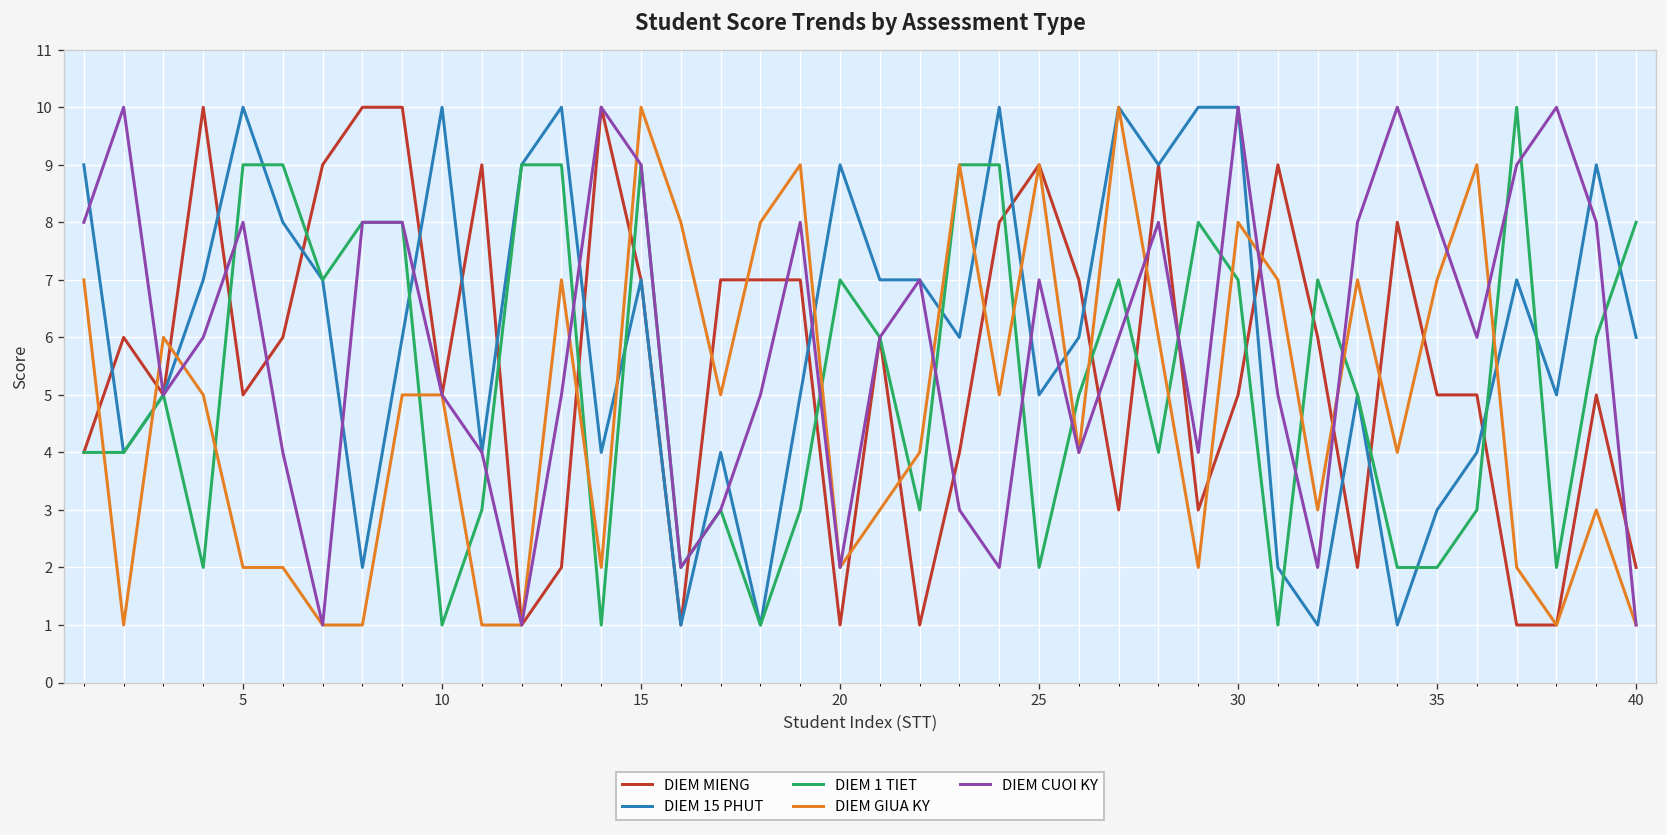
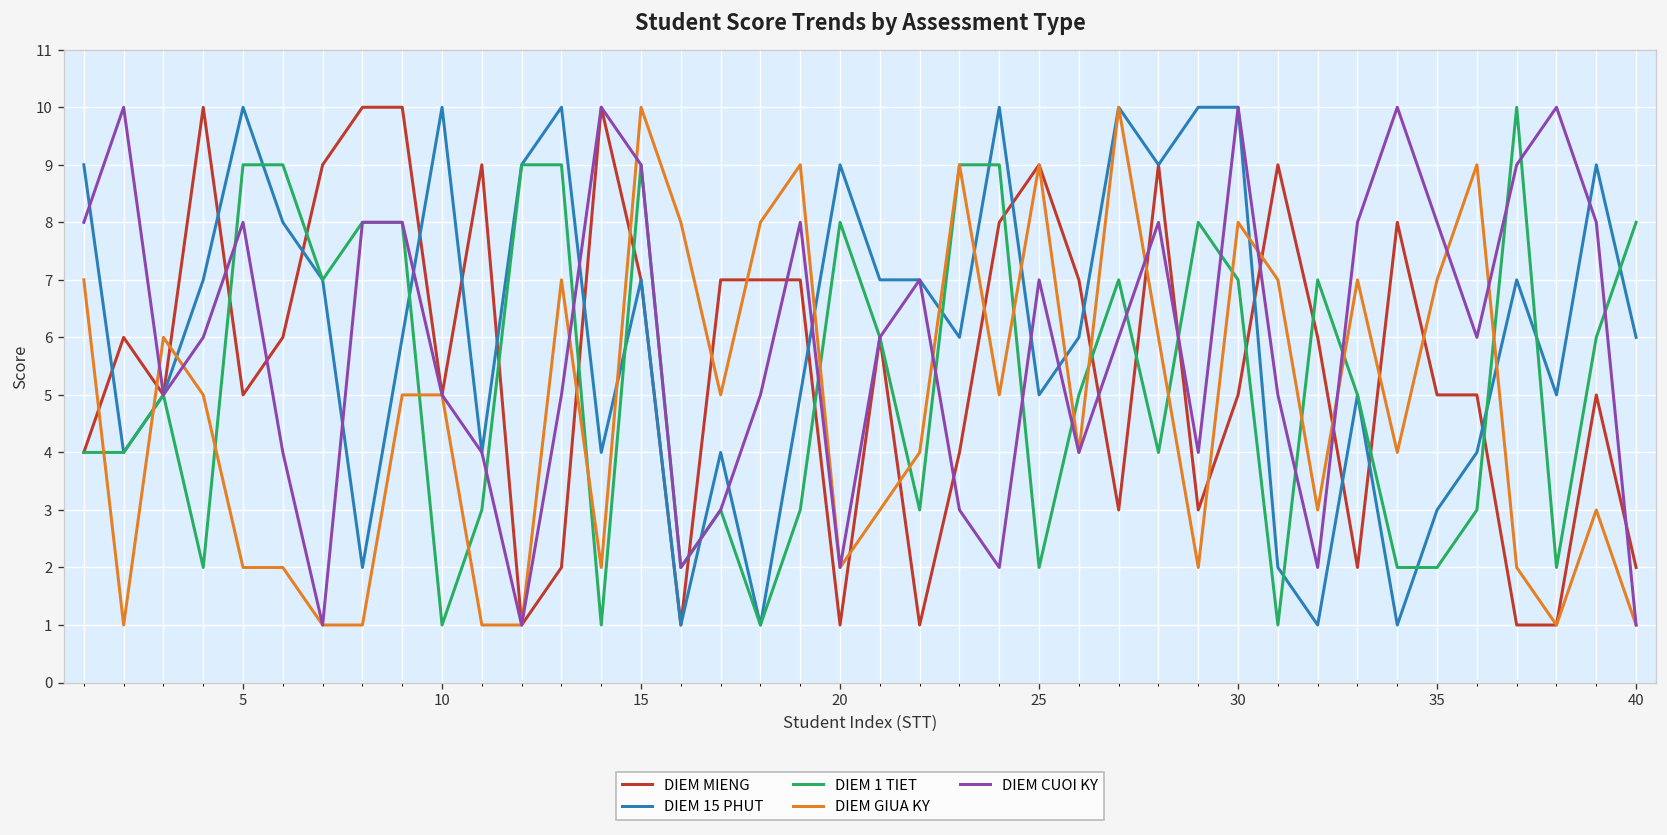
DIEM 1 TIET, 20: 7 -> 8
